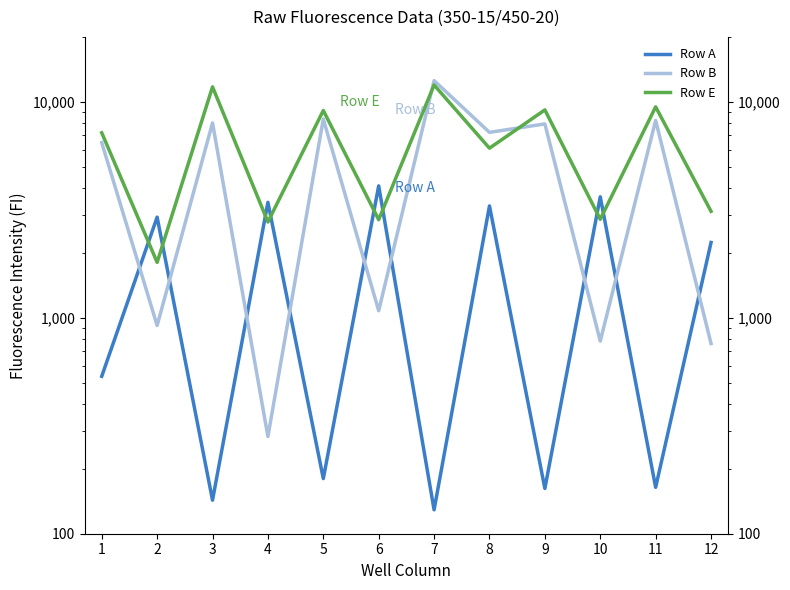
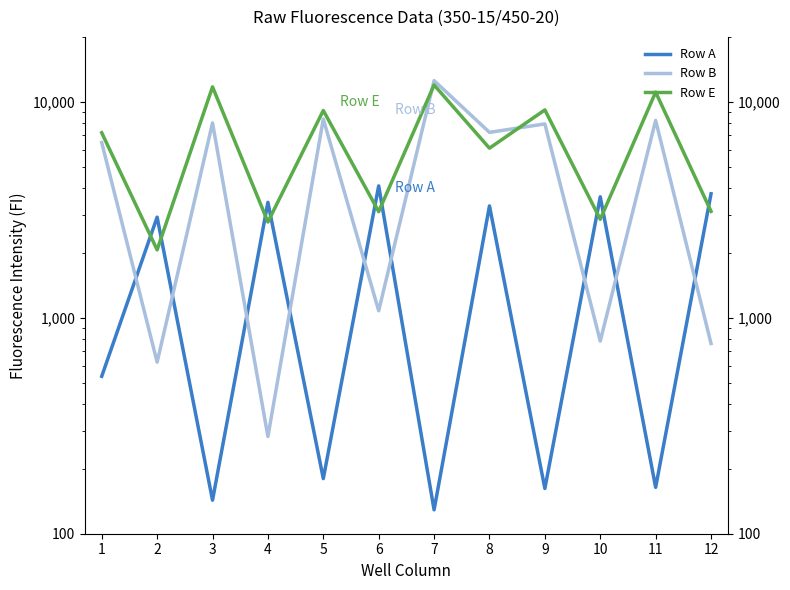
Row B, 2: 920 -> 620
Row E, 2: 1,800 -> 2,100
Row E, 6: 2,800 -> 3,100
Row E, 11: 9,000 -> 11,000
Row A, 12: 2,200 -> 3,800
